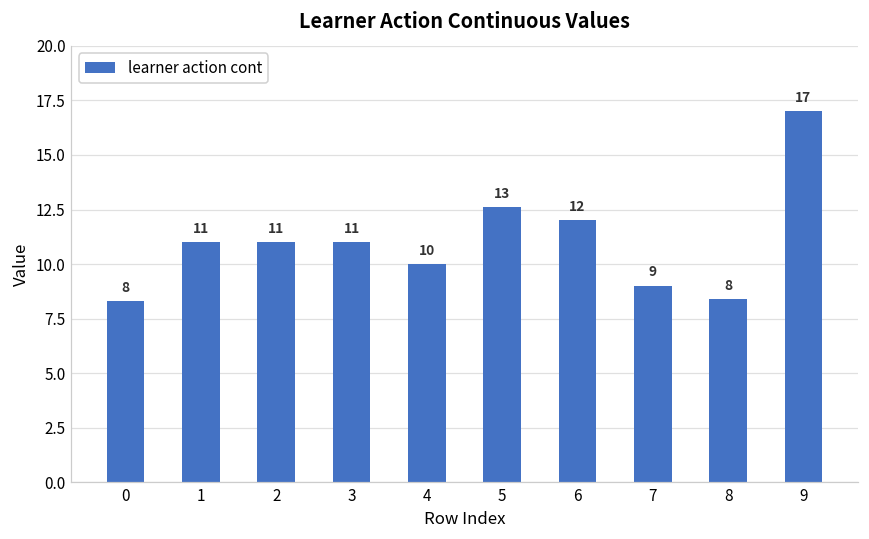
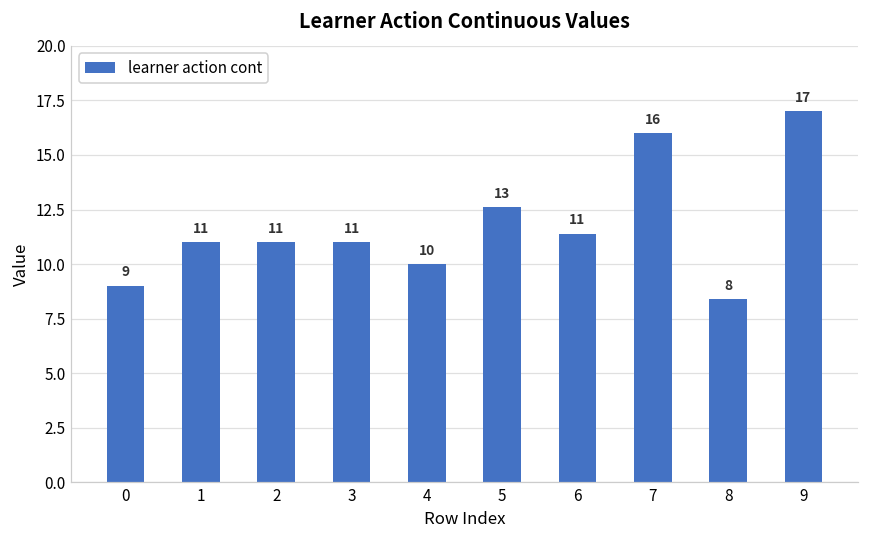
0: 8 -> 9
6: 12 -> 11
7: 9 -> 16
